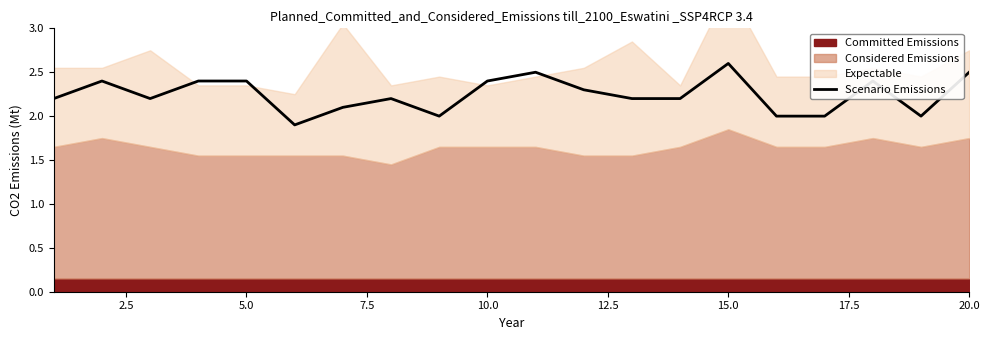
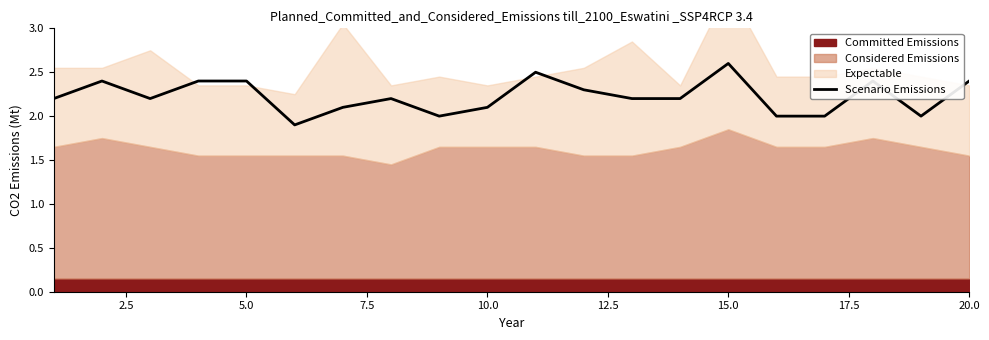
Scenario Emissions, 10.0: 2.4 -> 2.1
Scenario Emissions, 20.0: 2.5 -> 2.4
Considered Emissions, 20.0: 1.6 -> 1.4
Expectable, 20.0: 1.0 -> 0.8
